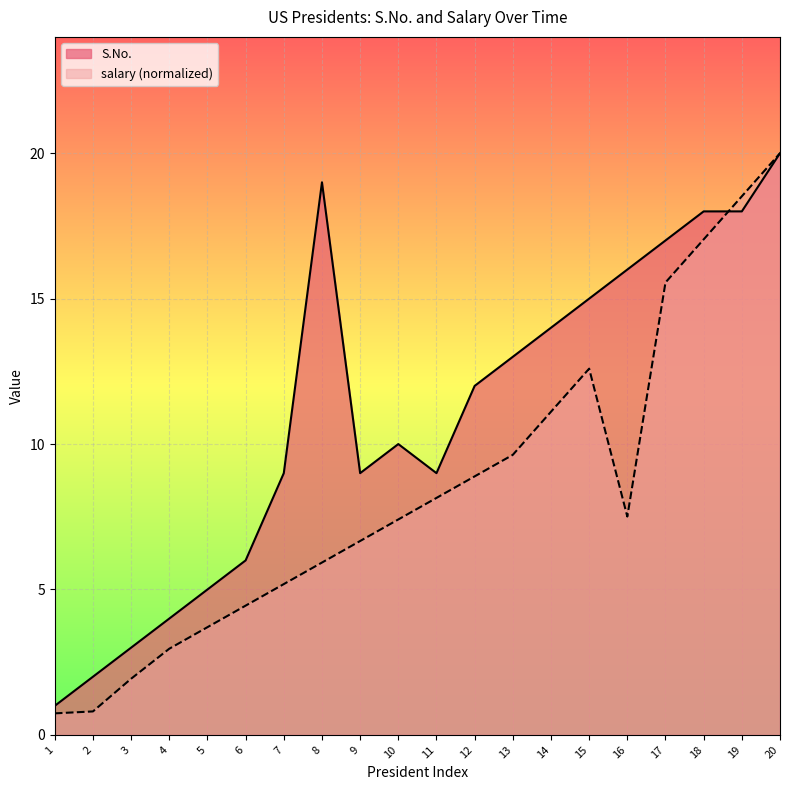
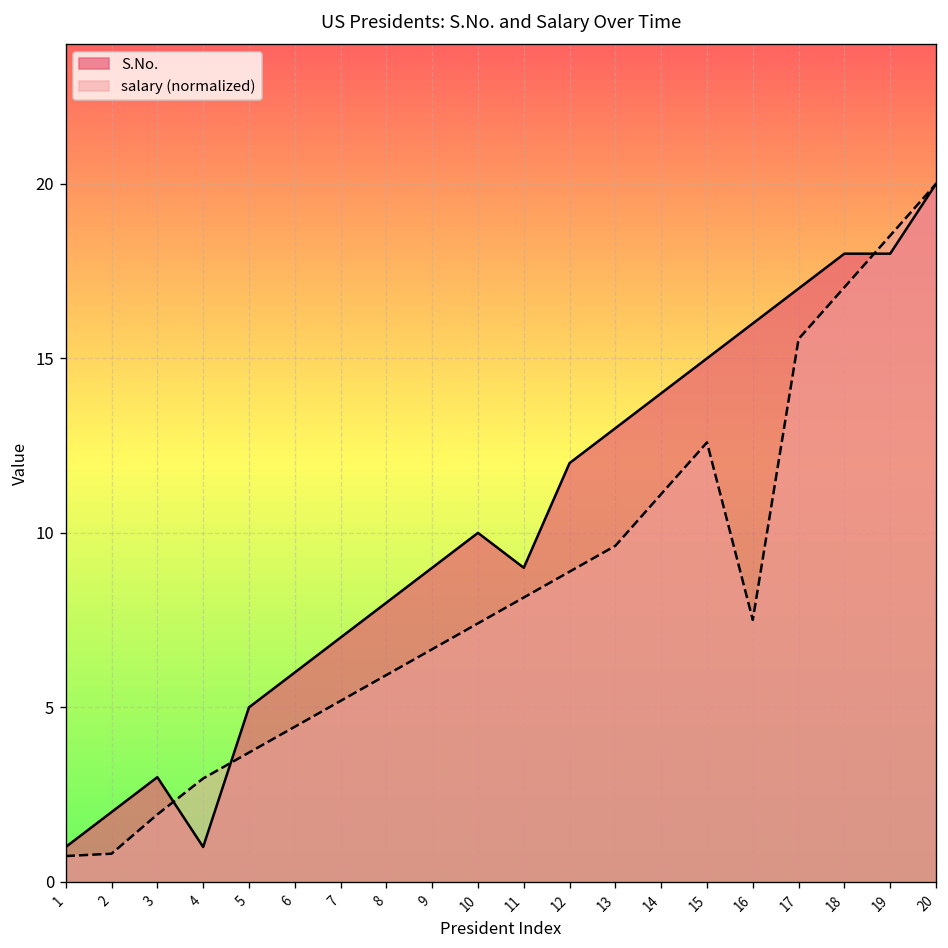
S.No., 4: 4 -> 1
S.No., 7: 9 -> 7
S.No., 8: 19 -> 8
